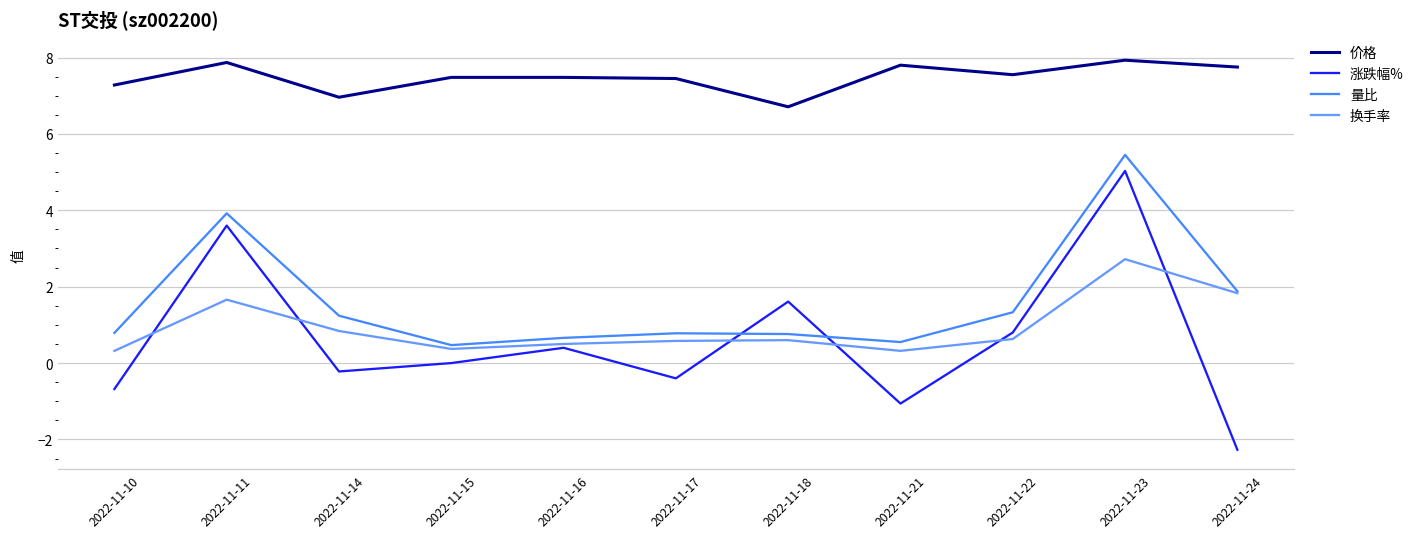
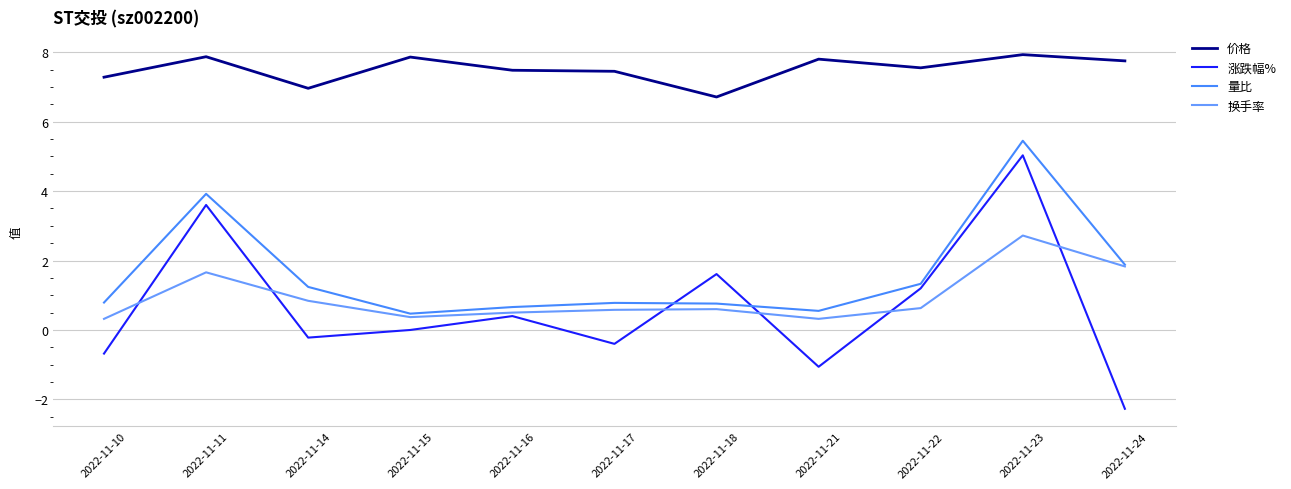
价格, 2022-11-15: 7.5 -> 7.9
涨跌幅%, 2022-11-22: 0.8 -> 1.2
